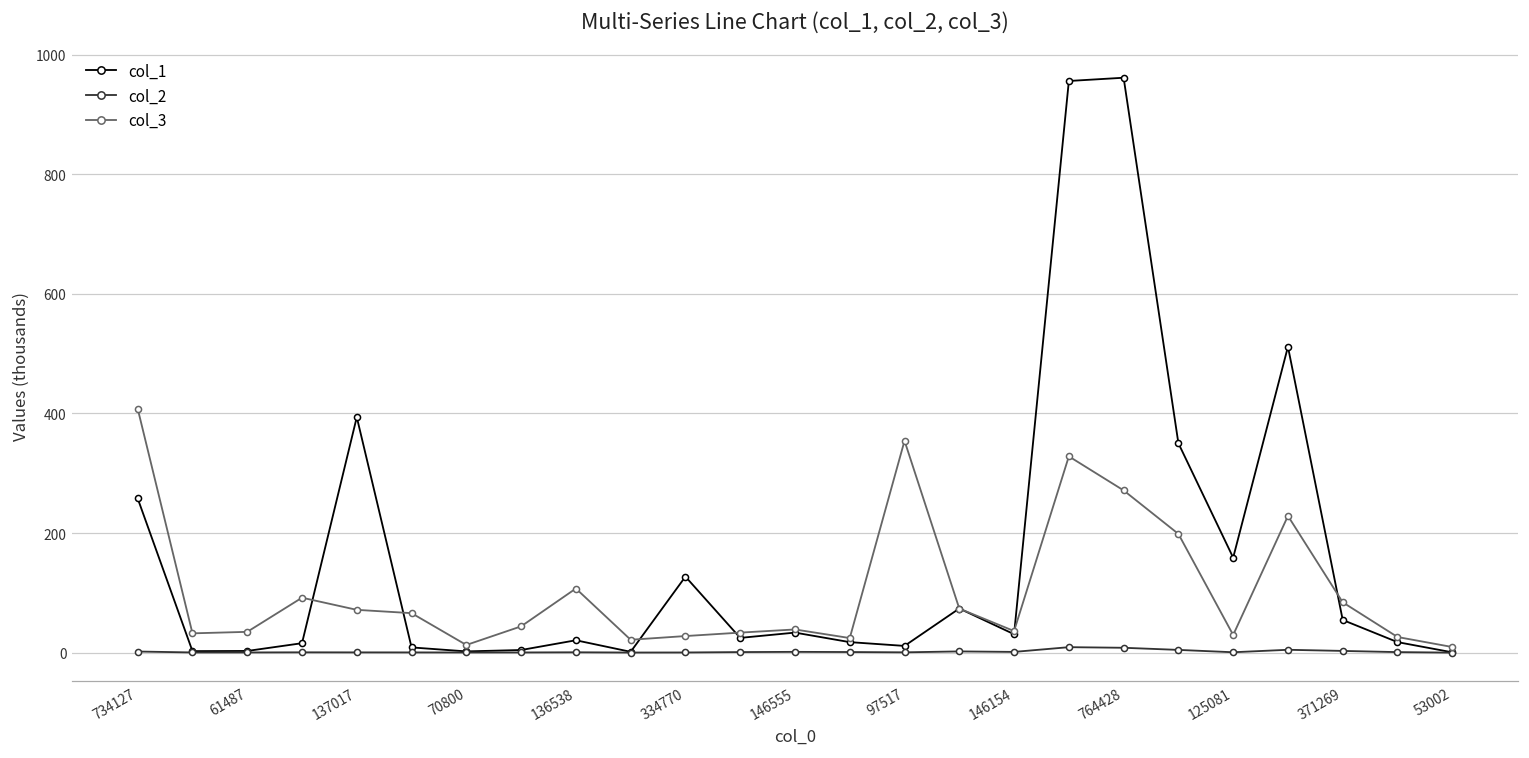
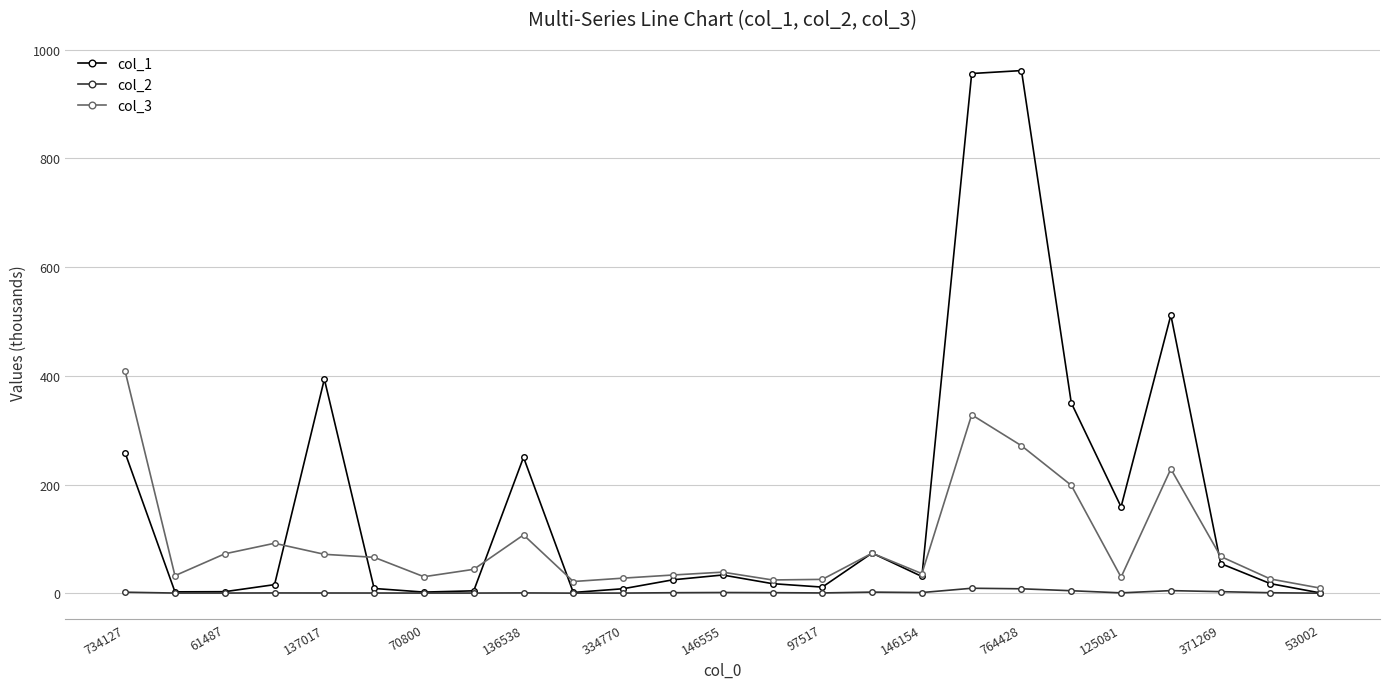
col_3, 61487: 30 -> 70
col_3, 70800: 10 -> 30
col_1, 136538: 20 -> 250
col_1, 334770: 130 -> 10
col_3, 97517: 350 -> 30
col_3, 371269: 80 -> 70
